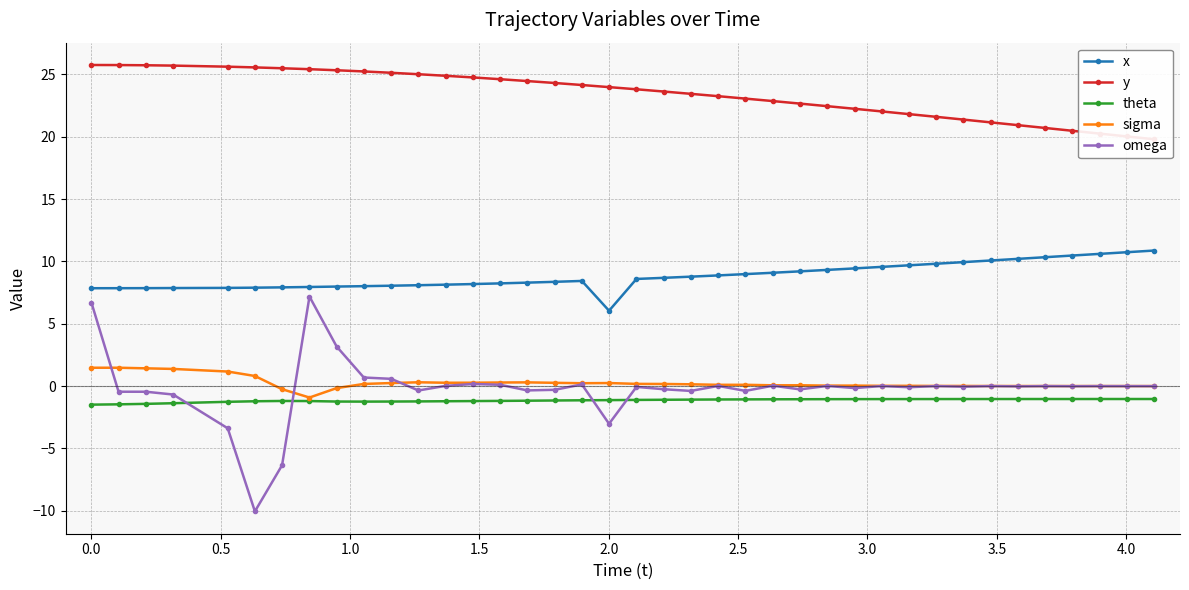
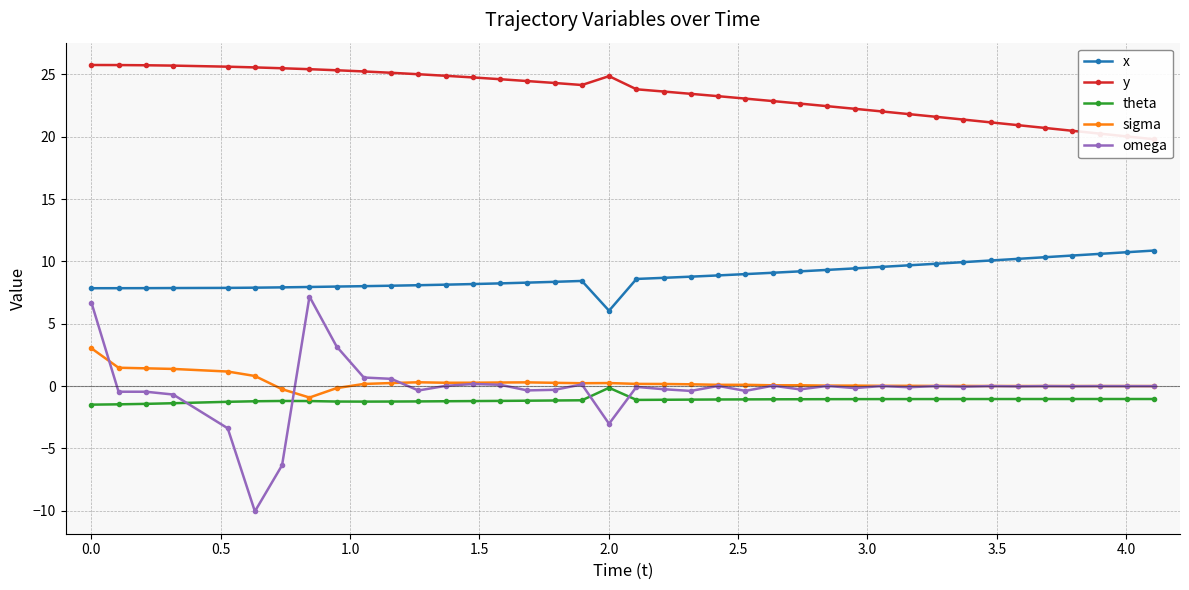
sigma, 0.0: 1.5 -> 3.0
y, 2.0: 24.0 -> 24.9
theta, 2.0: -1.1 -> -0.1
